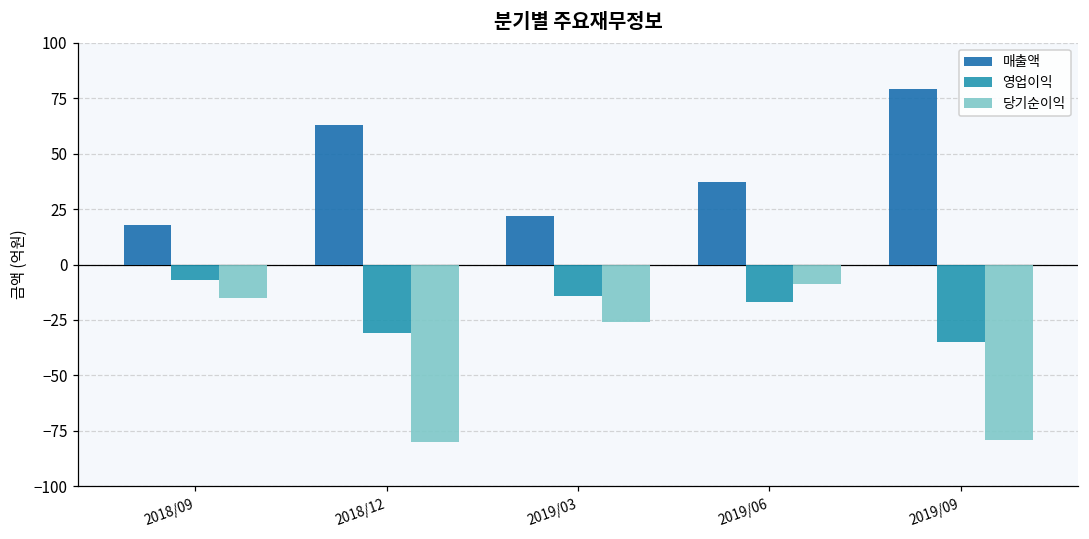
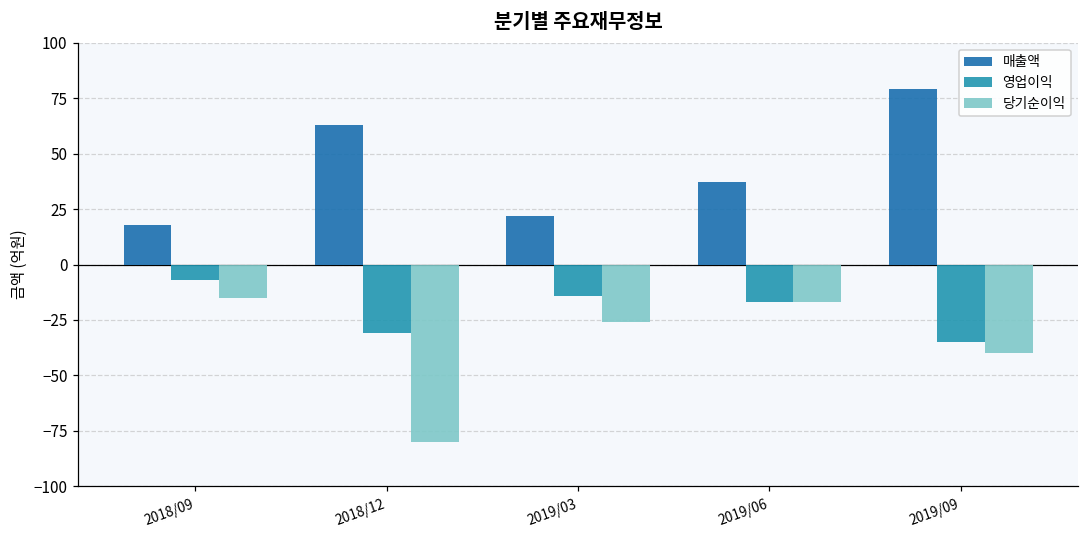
당기순이익, 2019/06: -9 -> -17
당기순이익, 2019/09: -79 -> -40
